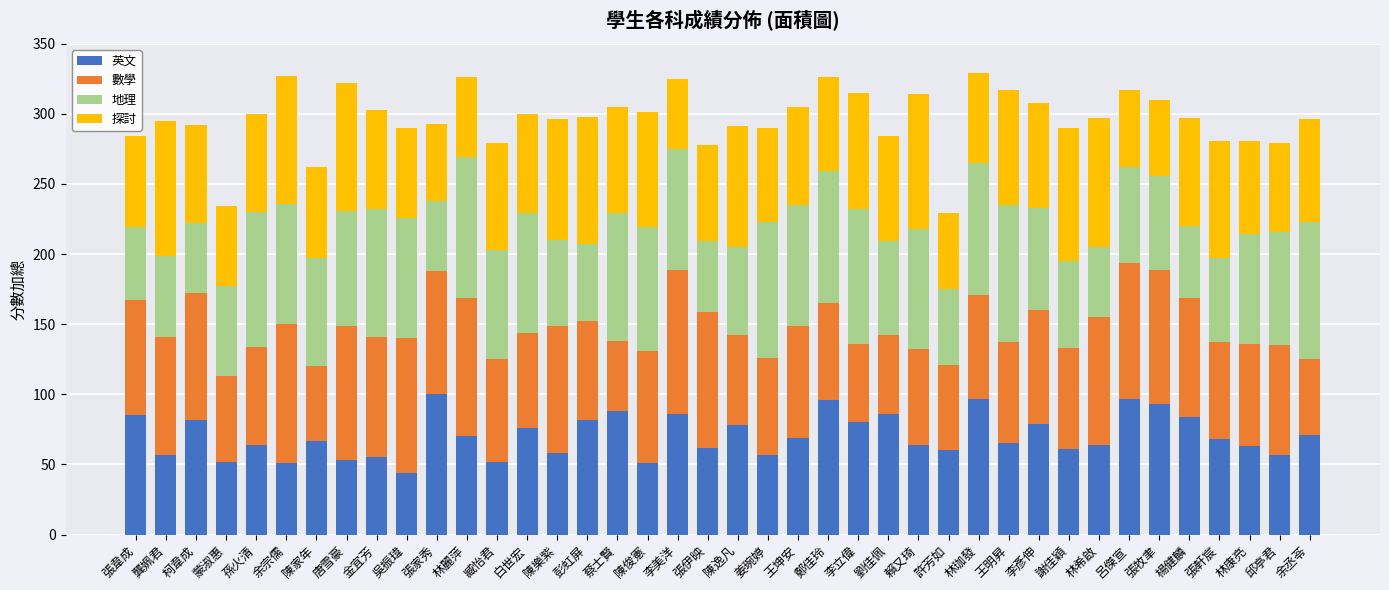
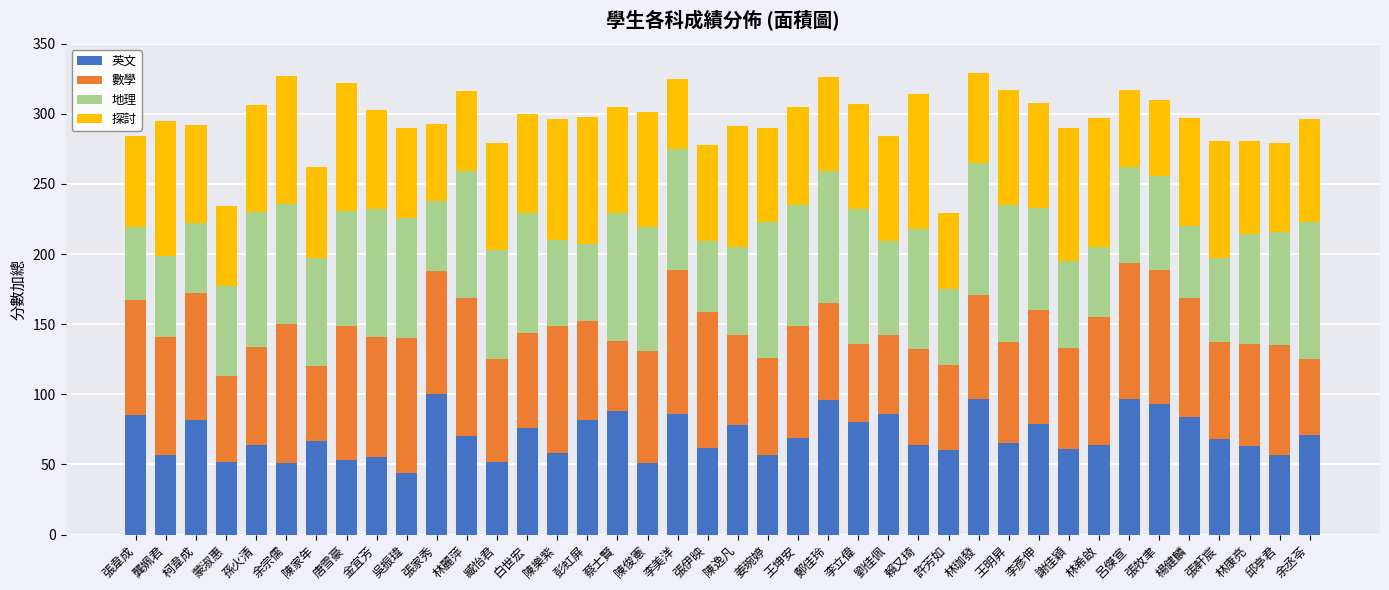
探討, 孫火清: 70 -> 76
地理, 林麗萍: 100 -> 90
探討, 李立偉: 83 -> 75
